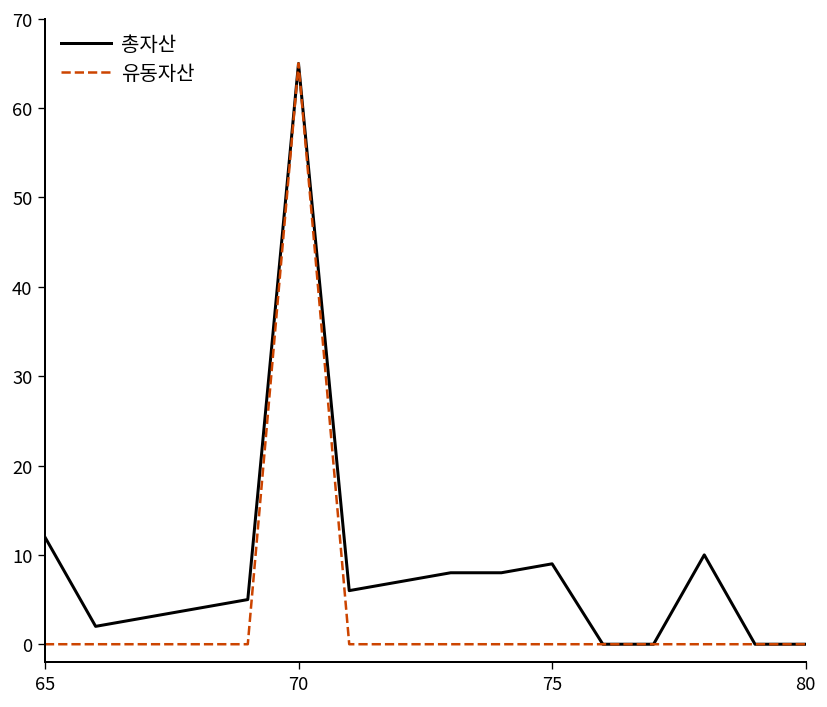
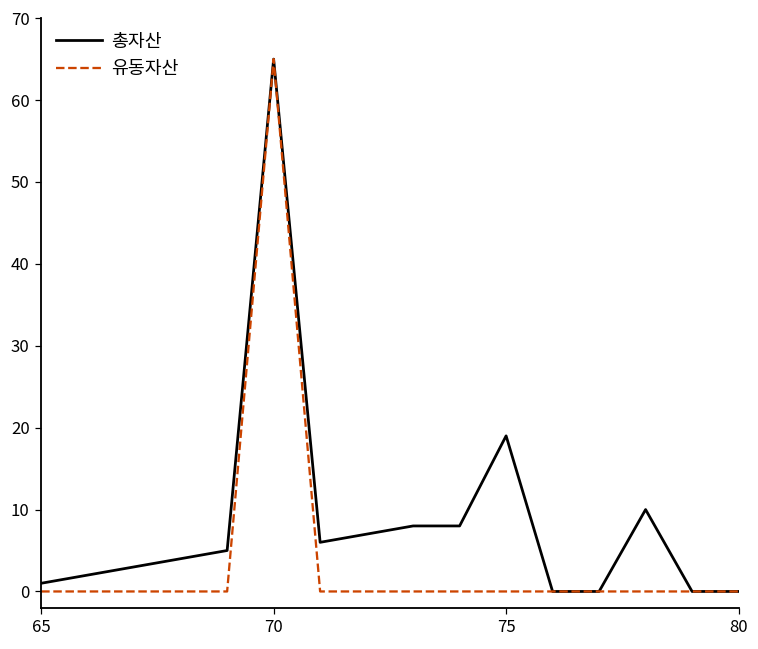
총자산, 65: 12 -> 1
총자산, 75: 9 -> 19
